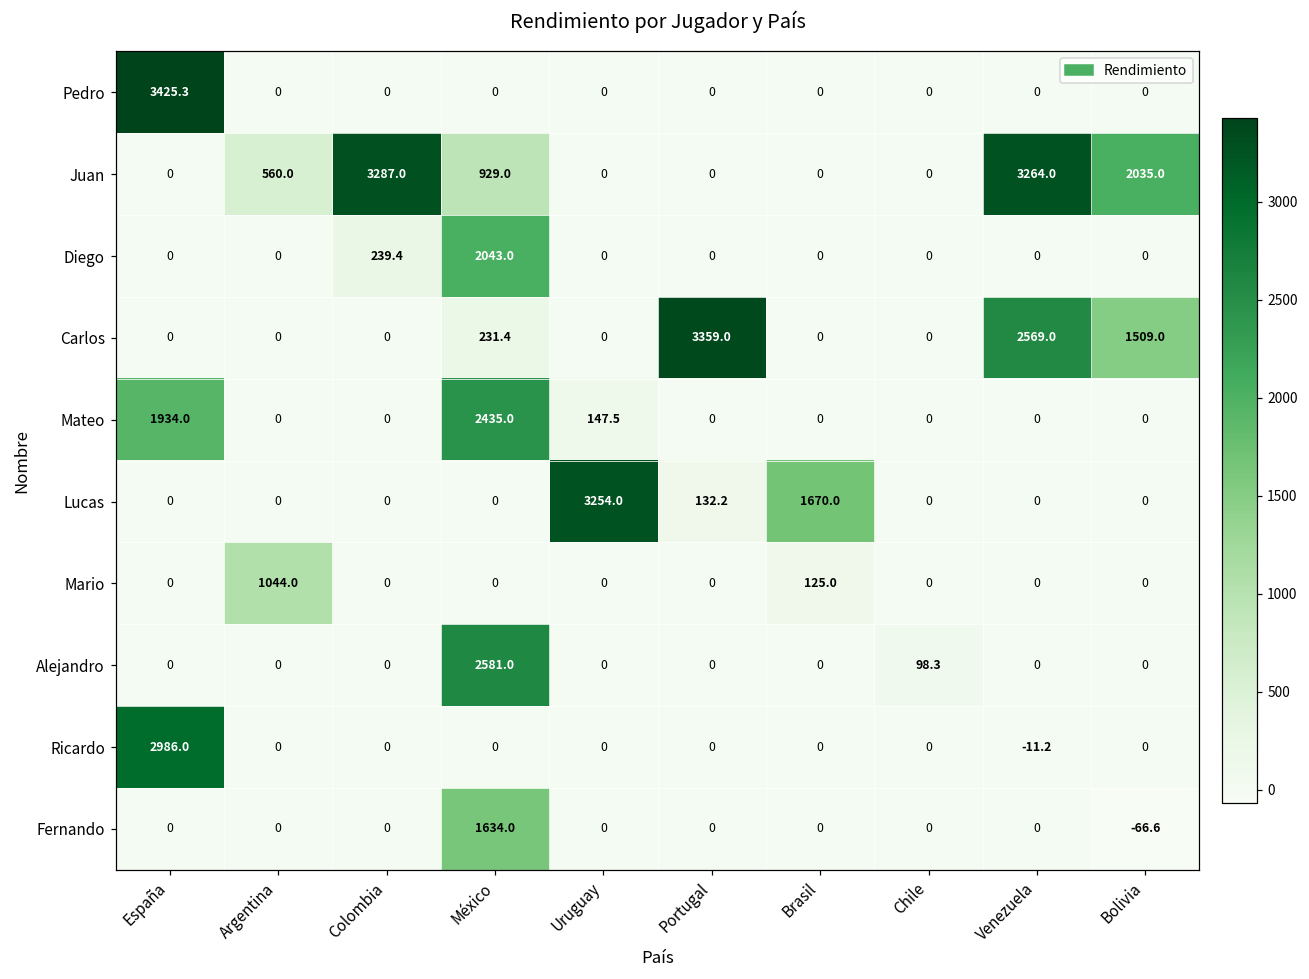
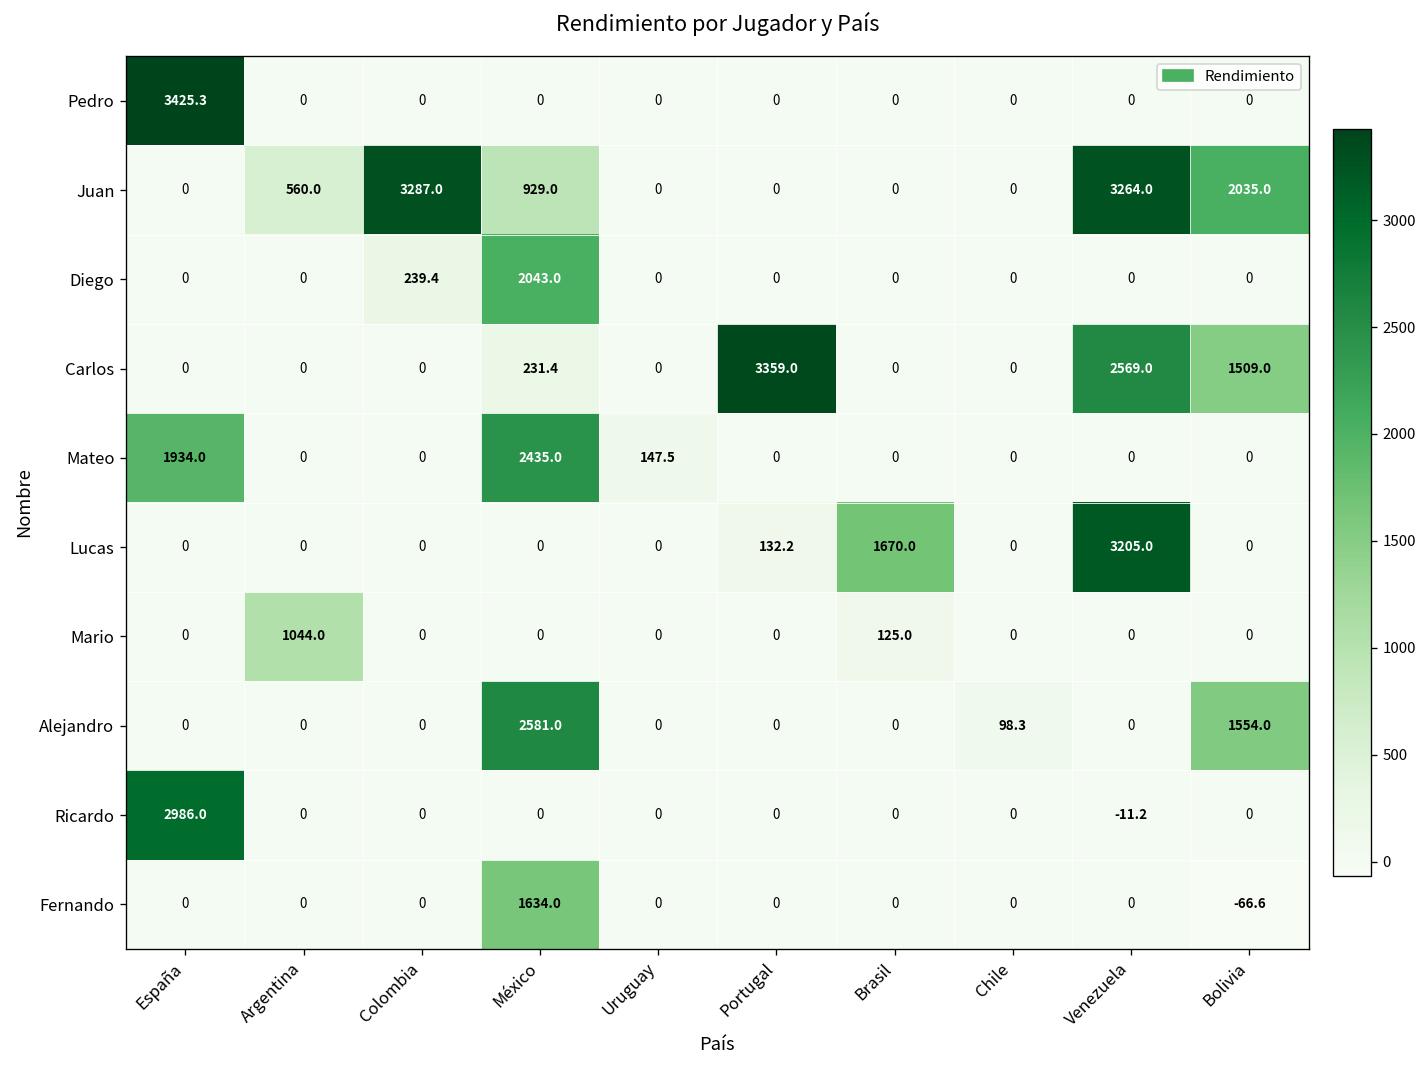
Lucas, Uruguay: 3254.0 -> 0
Lucas, Venezuela: 0 -> 3205.0
Alejandro, Bolivia: 0 -> 1554.0
